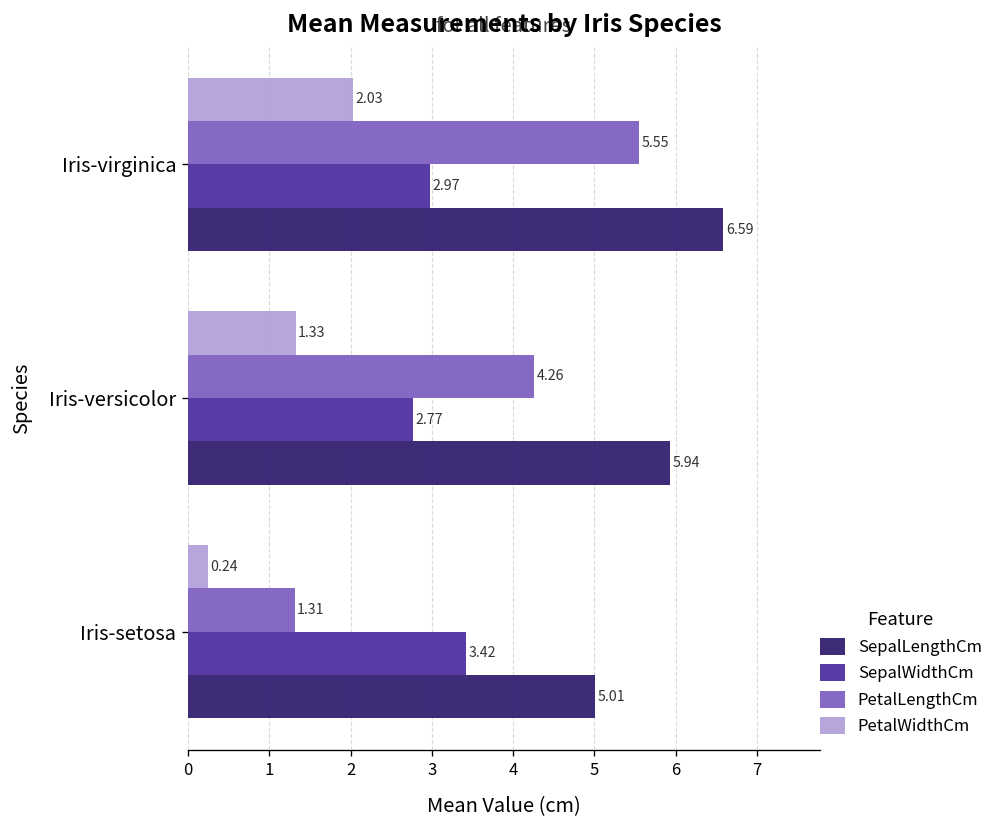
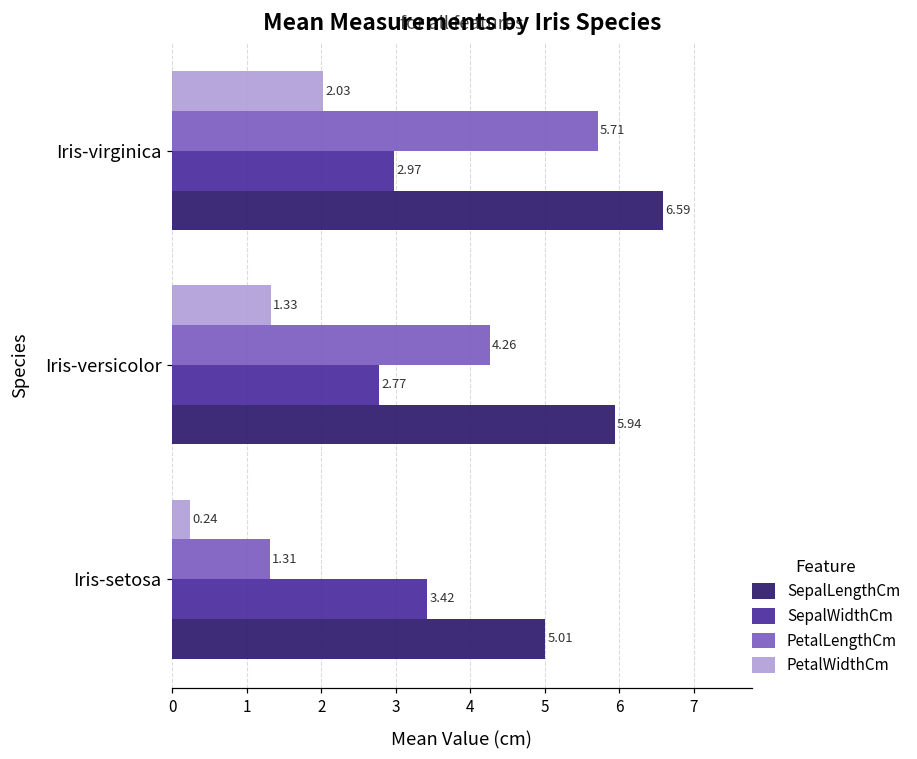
PetalLengthCm, Iris-virginica: 5.55 -> 5.71
